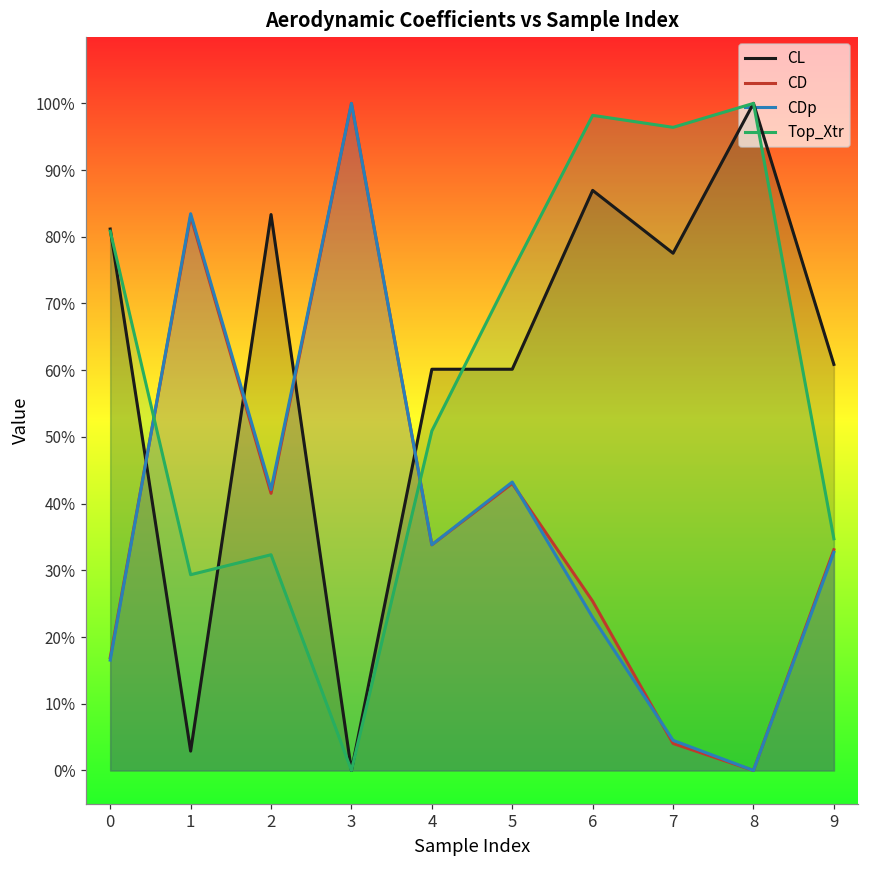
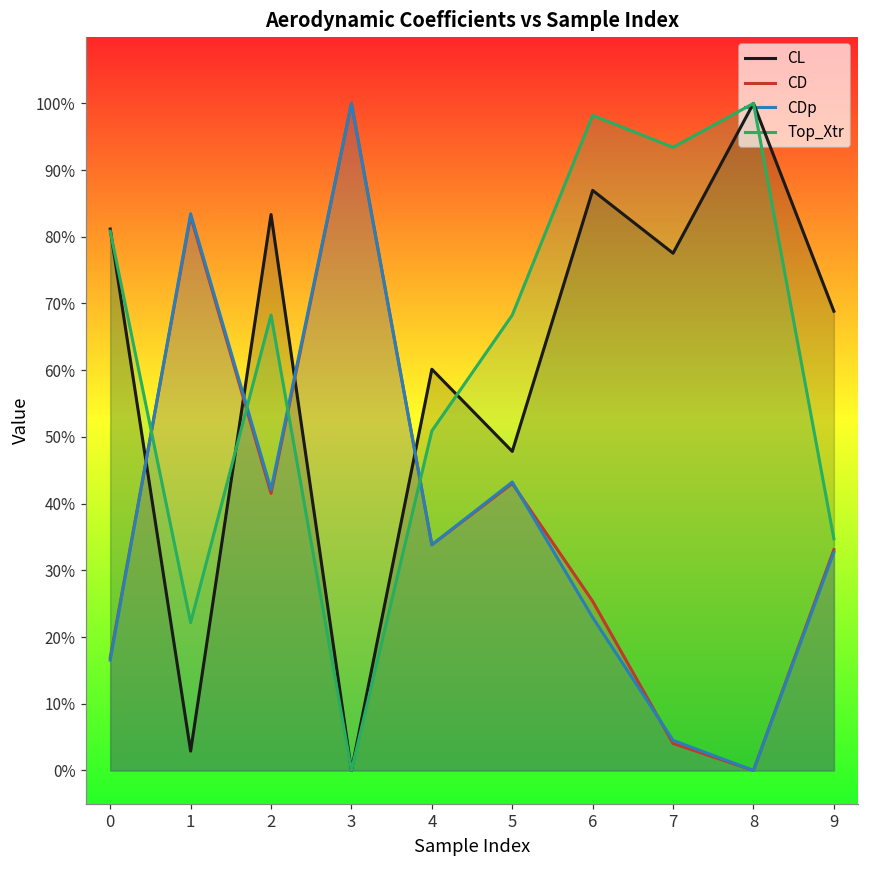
Top_Xtr, 1: 29% -> 22%
Top_Xtr, 2: 32% -> 68%
CL, 5: 60% -> 48%
Top_Xtr, 5: 75% -> 68%
Top_Xtr, 7: 96% -> 93%
CL, 9: 61% -> 69%
